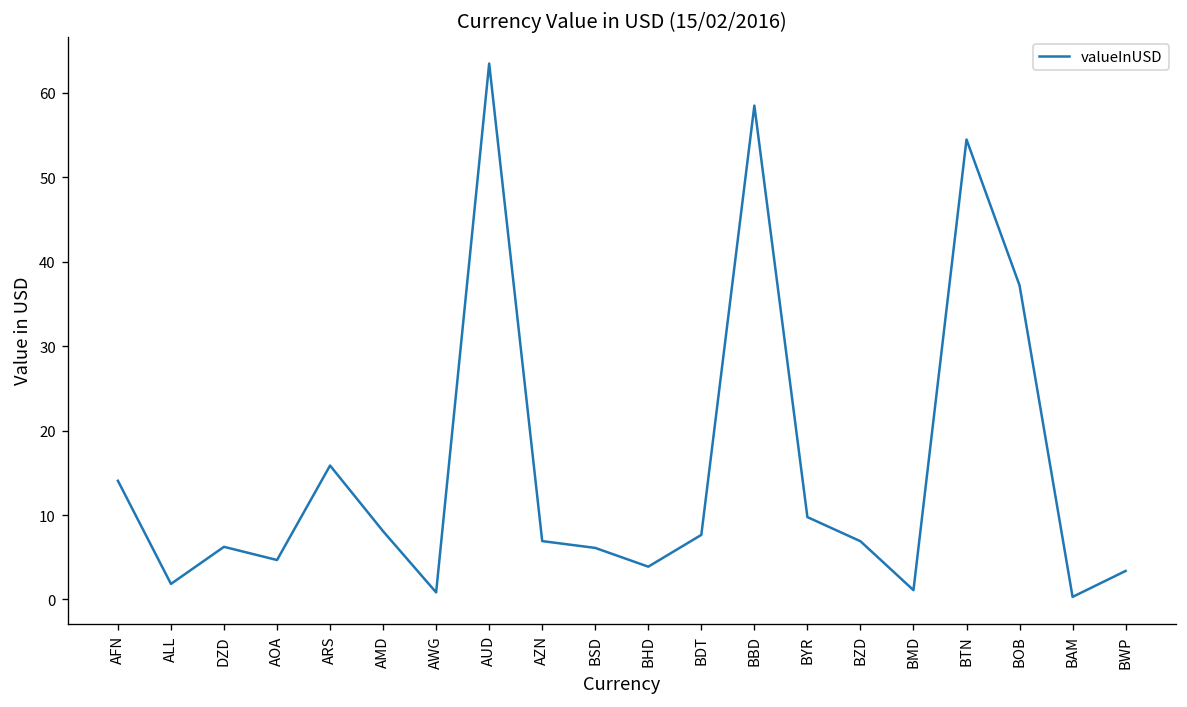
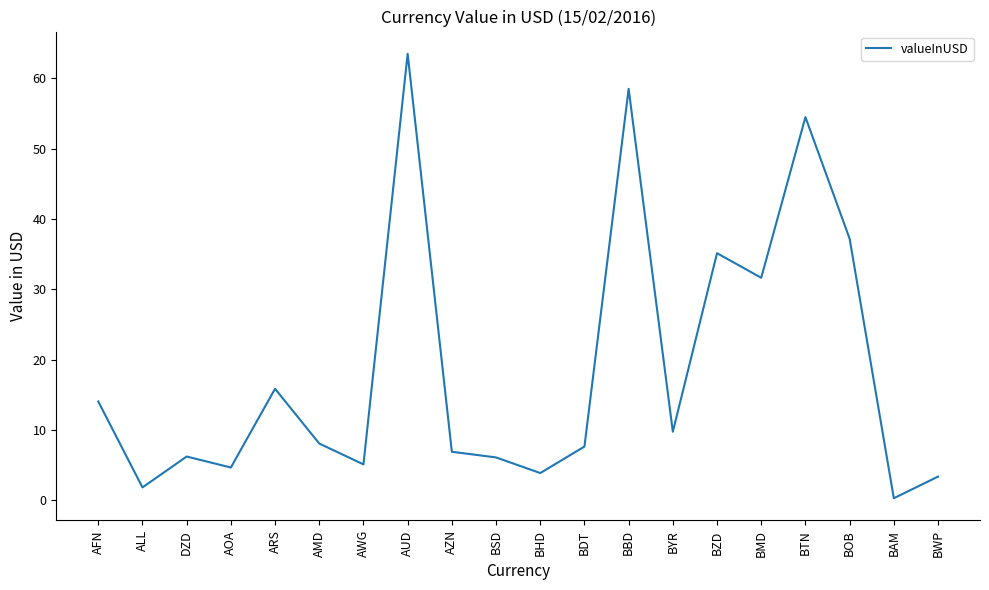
AWG: 1 -> 5
BZD: 7 -> 35
BMD: 1 -> 32
